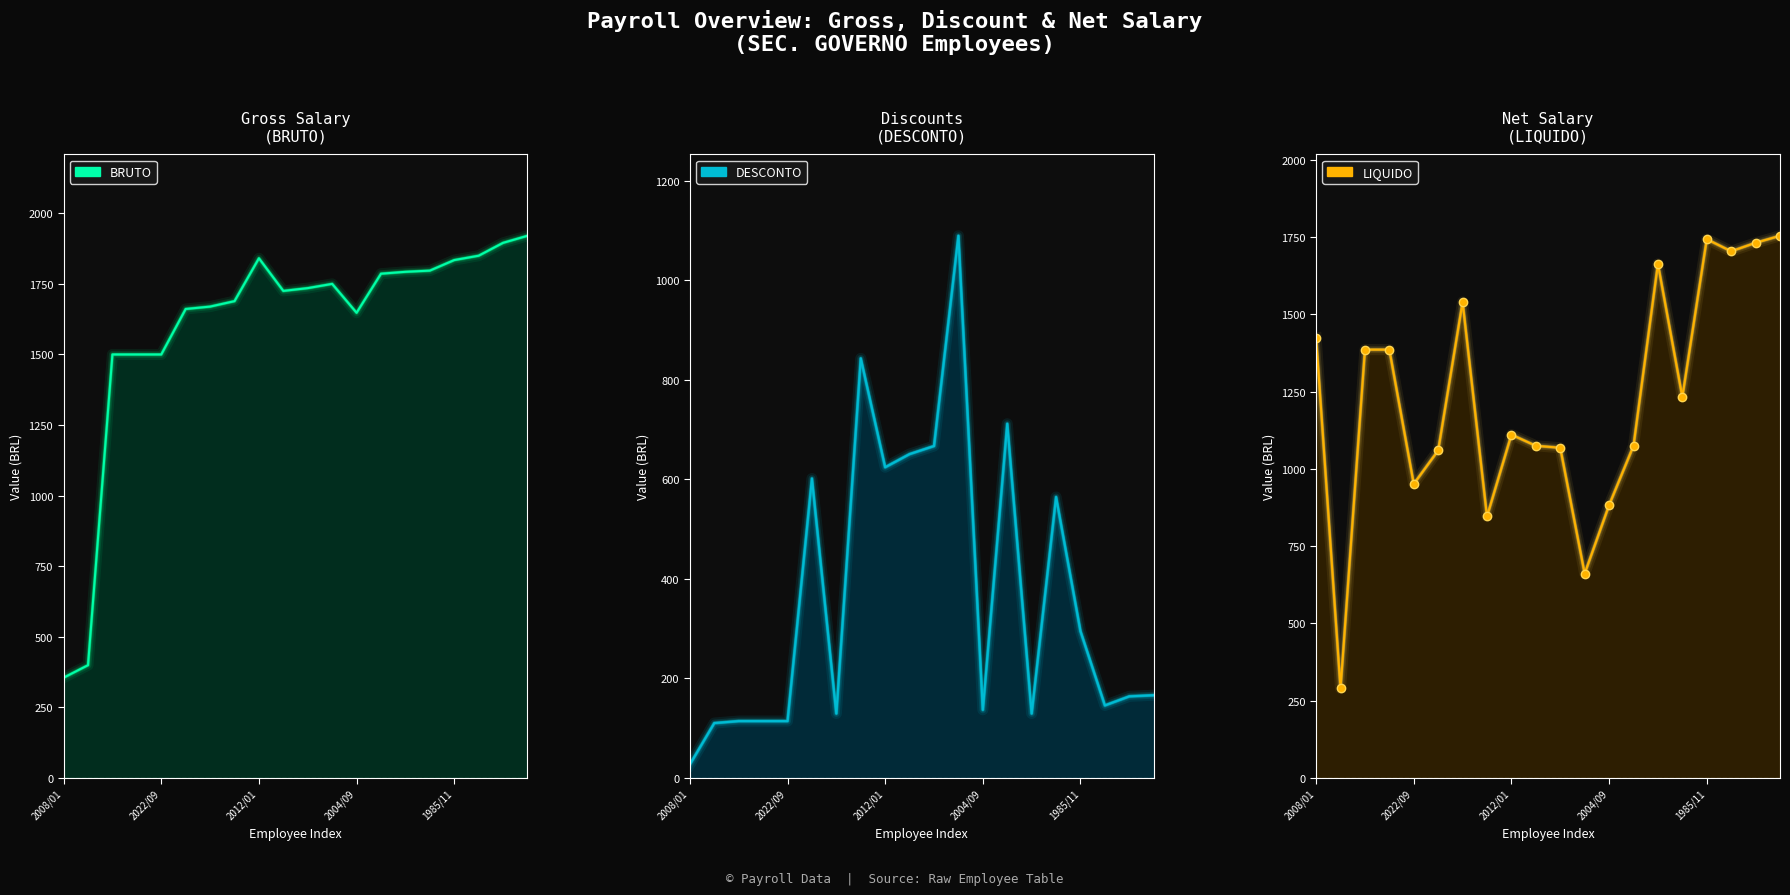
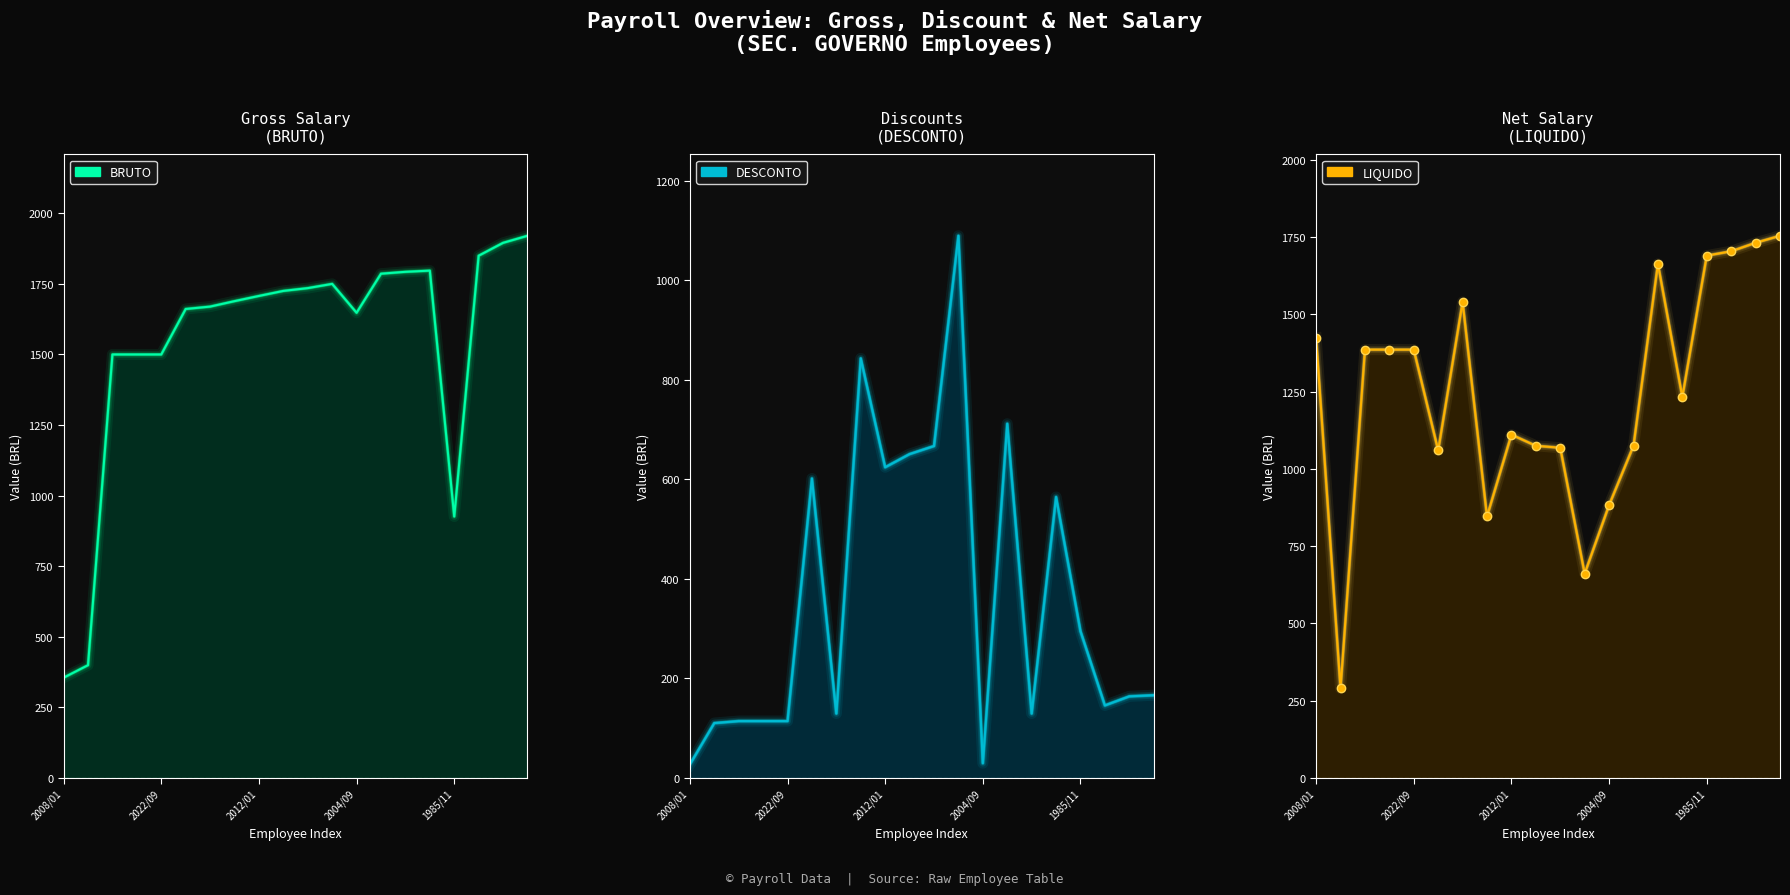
Gross Salary (BRUTO), 2012/01: 1840 -> 1710
Gross Salary (BRUTO), 1985/11: 1830 -> 930
Discounts (DESCONTO), 2004/09: 140 -> 30
Net Salary (LIQUIDO), 2022/09: 950 -> 1390
Net Salary (LIQUIDO), 1985/11: 1740 -> 1690
